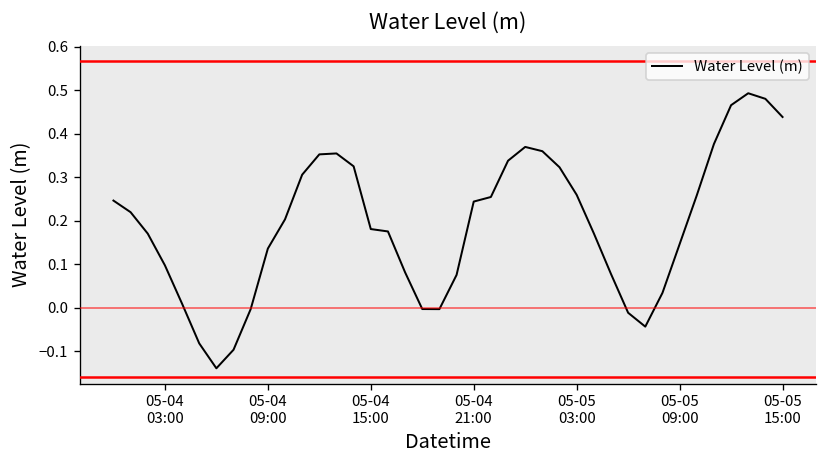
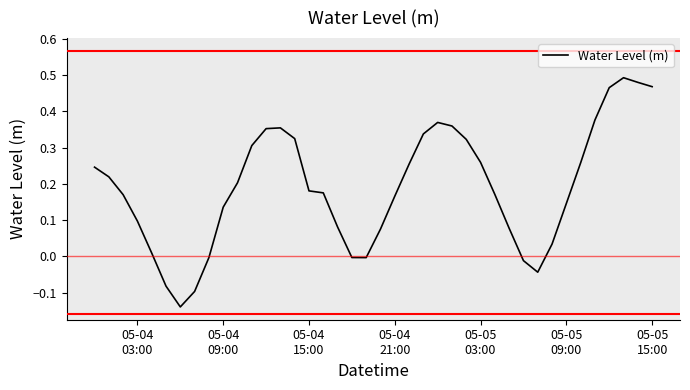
05-04 21:00: 0.24 -> 0.17
05-05 15:00: 0.44 -> 0.47
